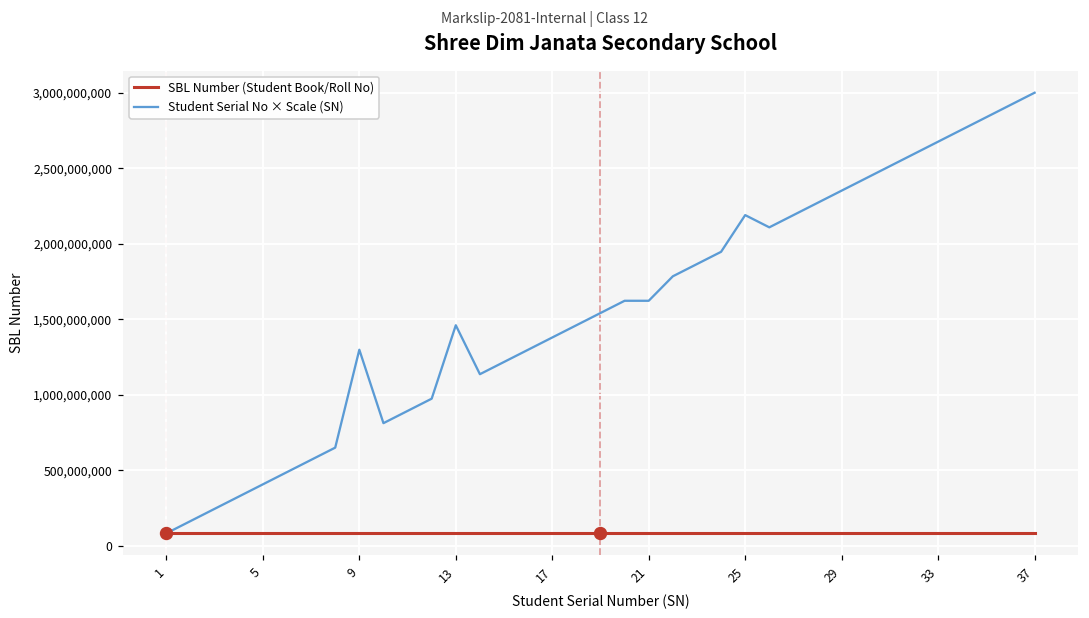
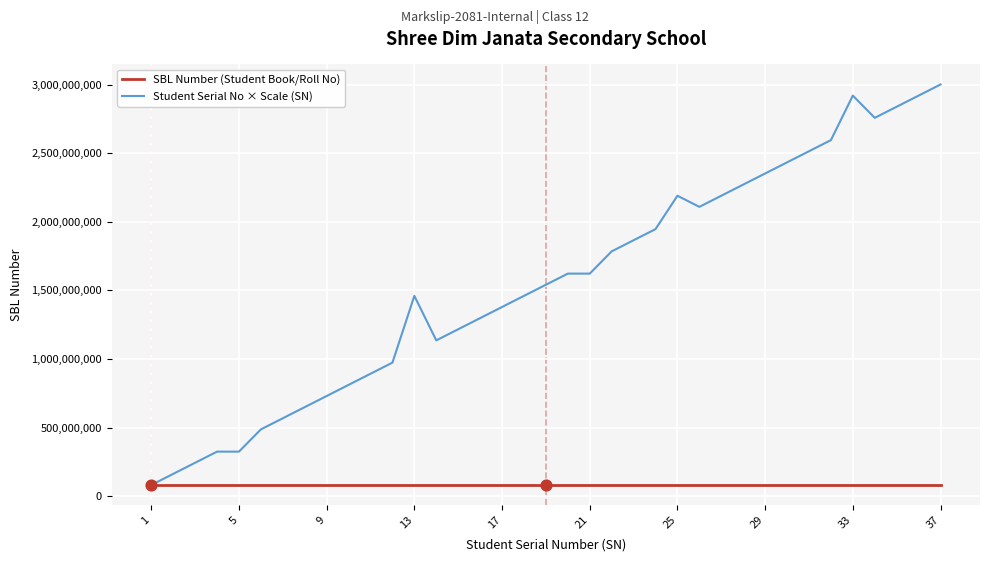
Student Serial No × Scale (SN), 5: 410,000,000 -> 320,000,000
Student Serial No × Scale (SN), 9: 1,300,000,000 -> 730,000,000
Student Serial No × Scale (SN), 33: 2,680,000,000 -> 2,920,000,000
